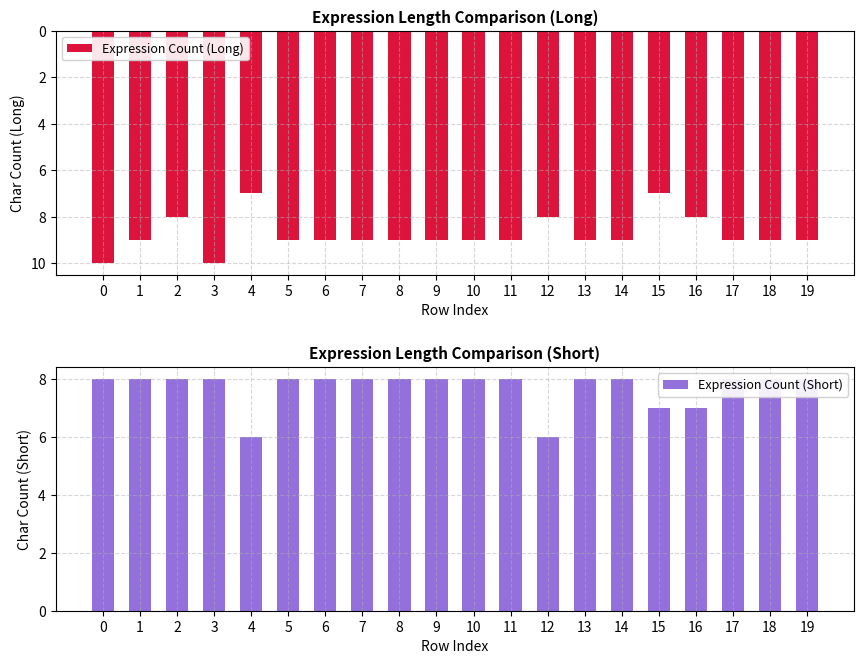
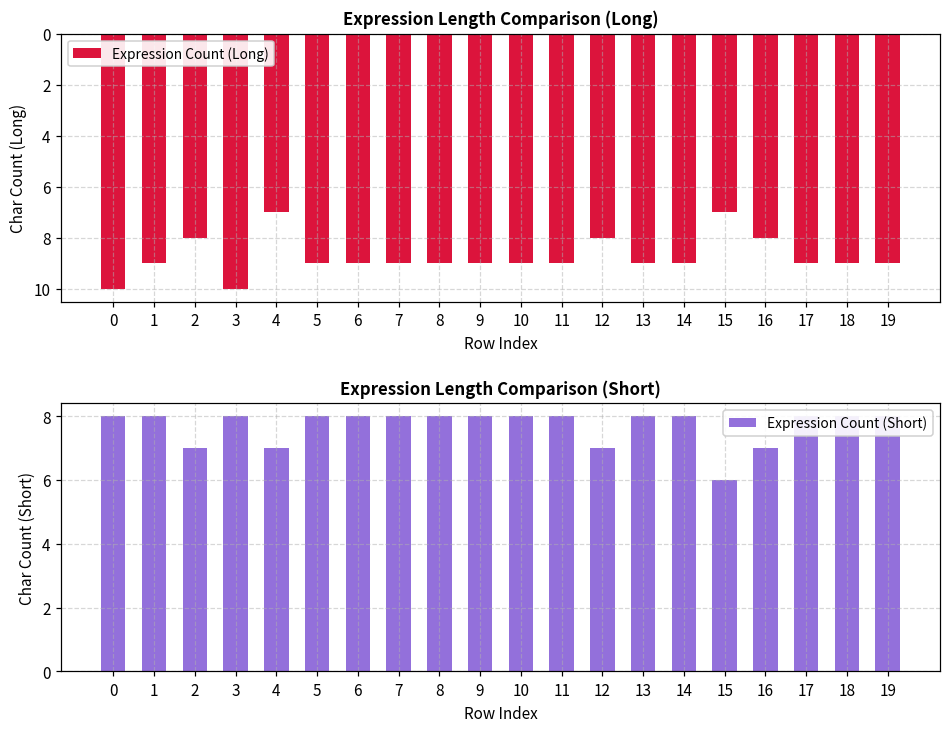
Expression Length Comparison (Short), 2: 8 -> 7
Expression Length Comparison (Short), 4: 6 -> 7
Expression Length Comparison (Short), 12: 6 -> 7
Expression Length Comparison (Short), 15: 7 -> 6
